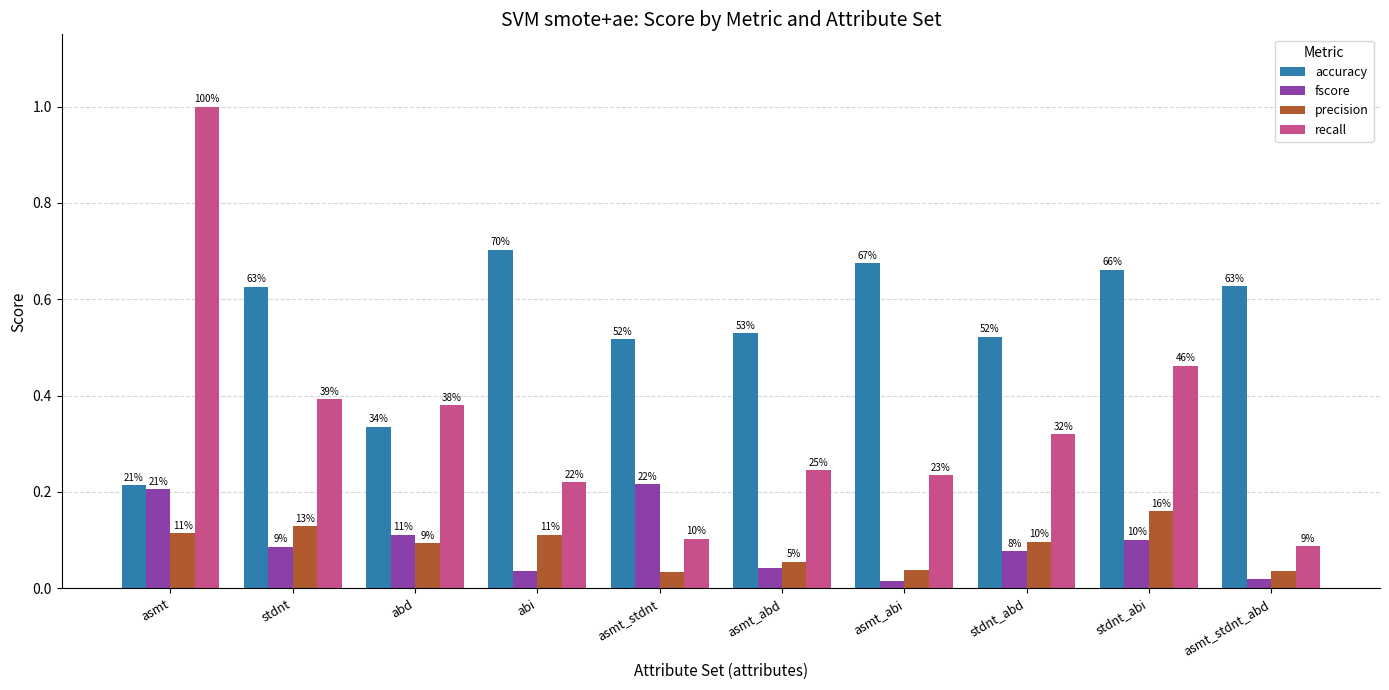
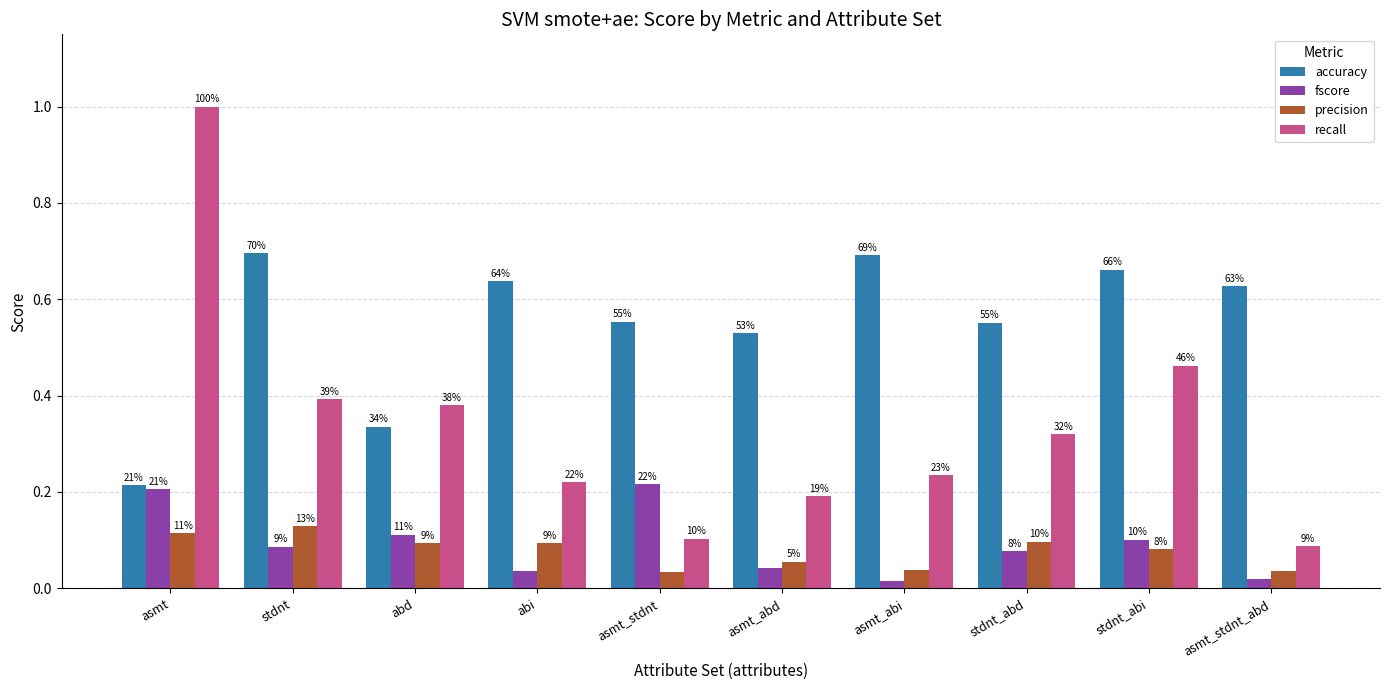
accuracy, stdnt: 63% -> 70%
accuracy, abi: 70% -> 64%
precision, abi: 11% -> 9%
accuracy, asmt_stdnt: 52% -> 55%
recall, asmt_abd: 25% -> 19%
accuracy, asmt_abi: 67% -> 69%
accuracy, stdnt_abd: 52% -> 55%
precision, stdnt_abi: 16% -> 8%
